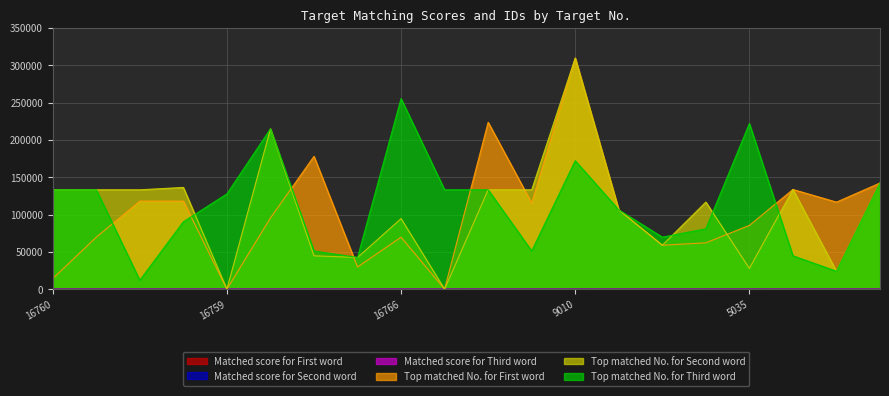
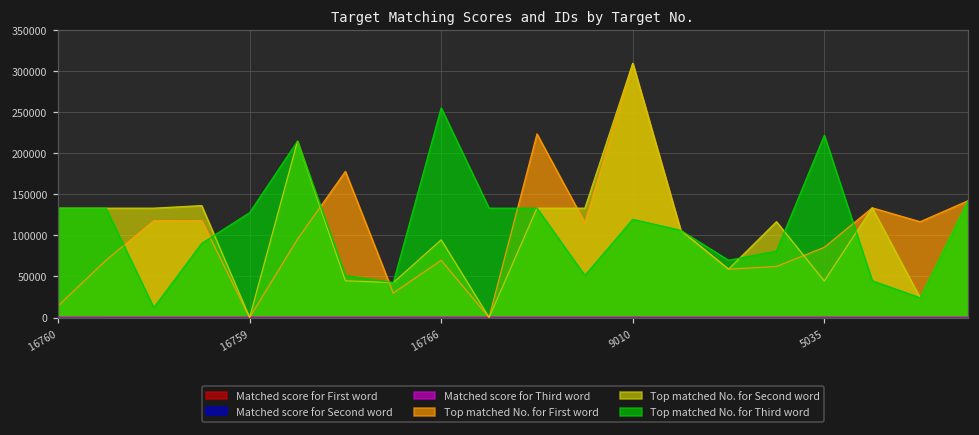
Top matched No. for Third word, 9010: 170000 -> 120000
Top matched No. for Second word, 5035: 30000 -> 40000
